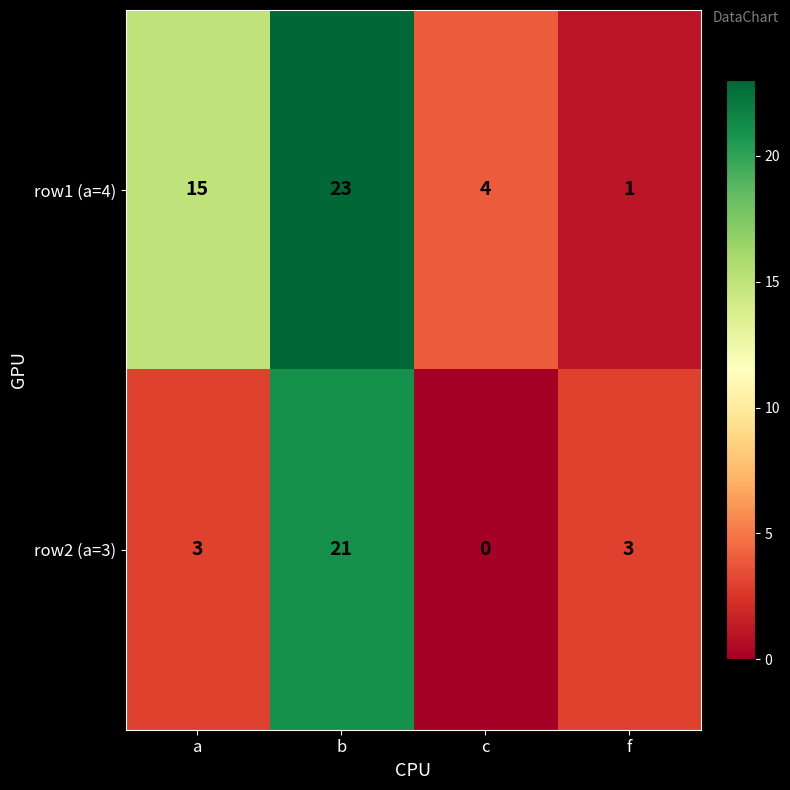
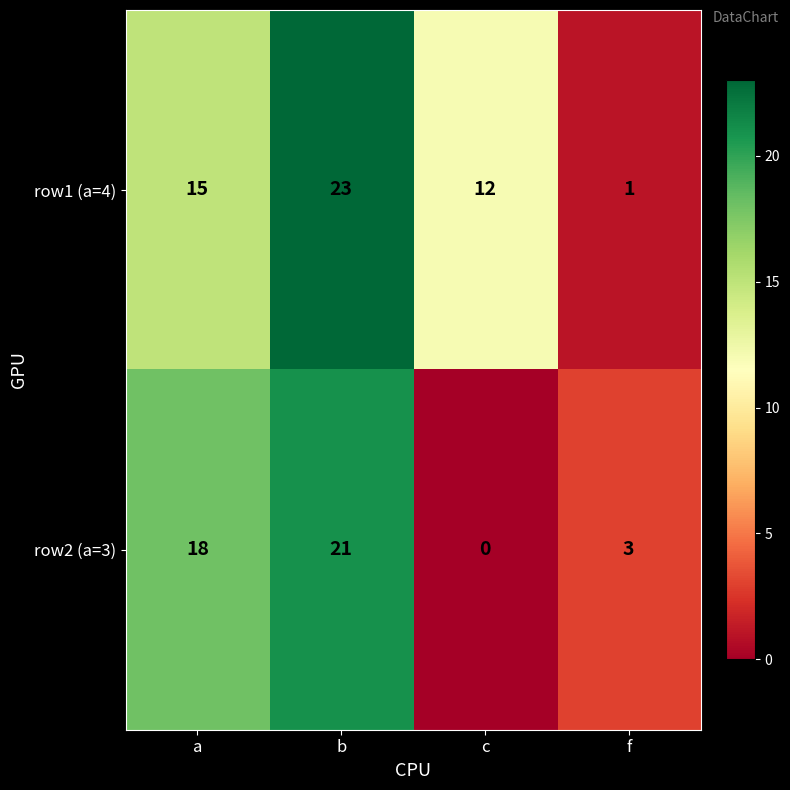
row1 (a=4), c: 4 -> 12
row2 (a=3), a: 3 -> 18
